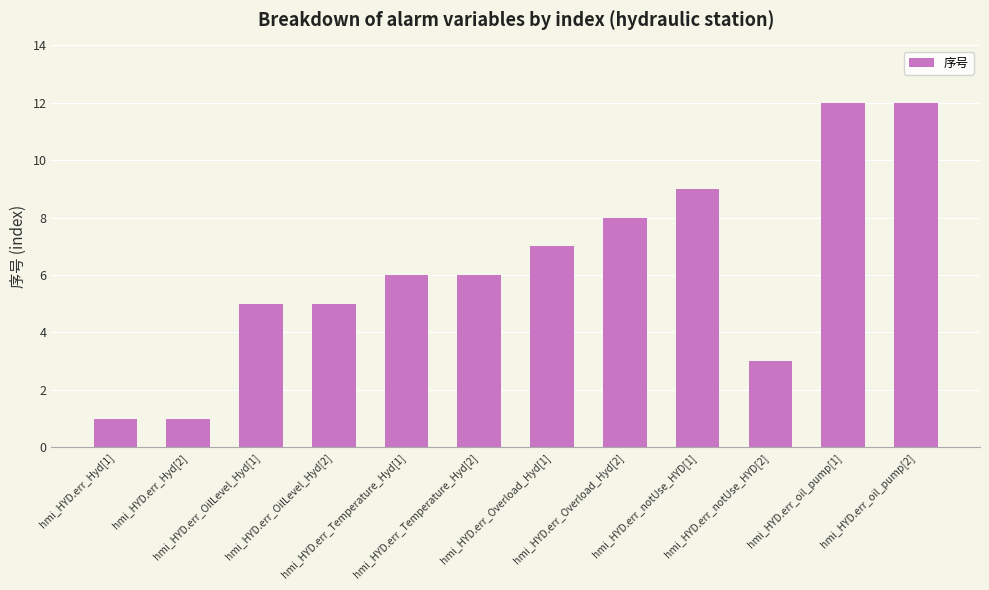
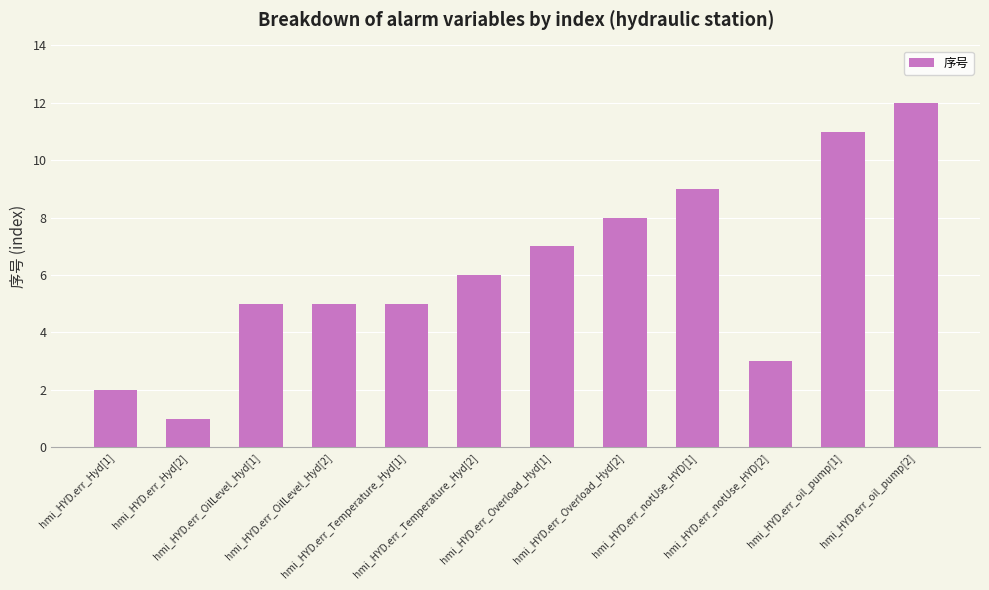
hmi_HYD.err_Hyd[1]: 1 -> 2
hmi_HYD.err_Temperature_Hyd[1]: 6 -> 5
hmi_HYD.err_oil_pump[1]: 12 -> 11
